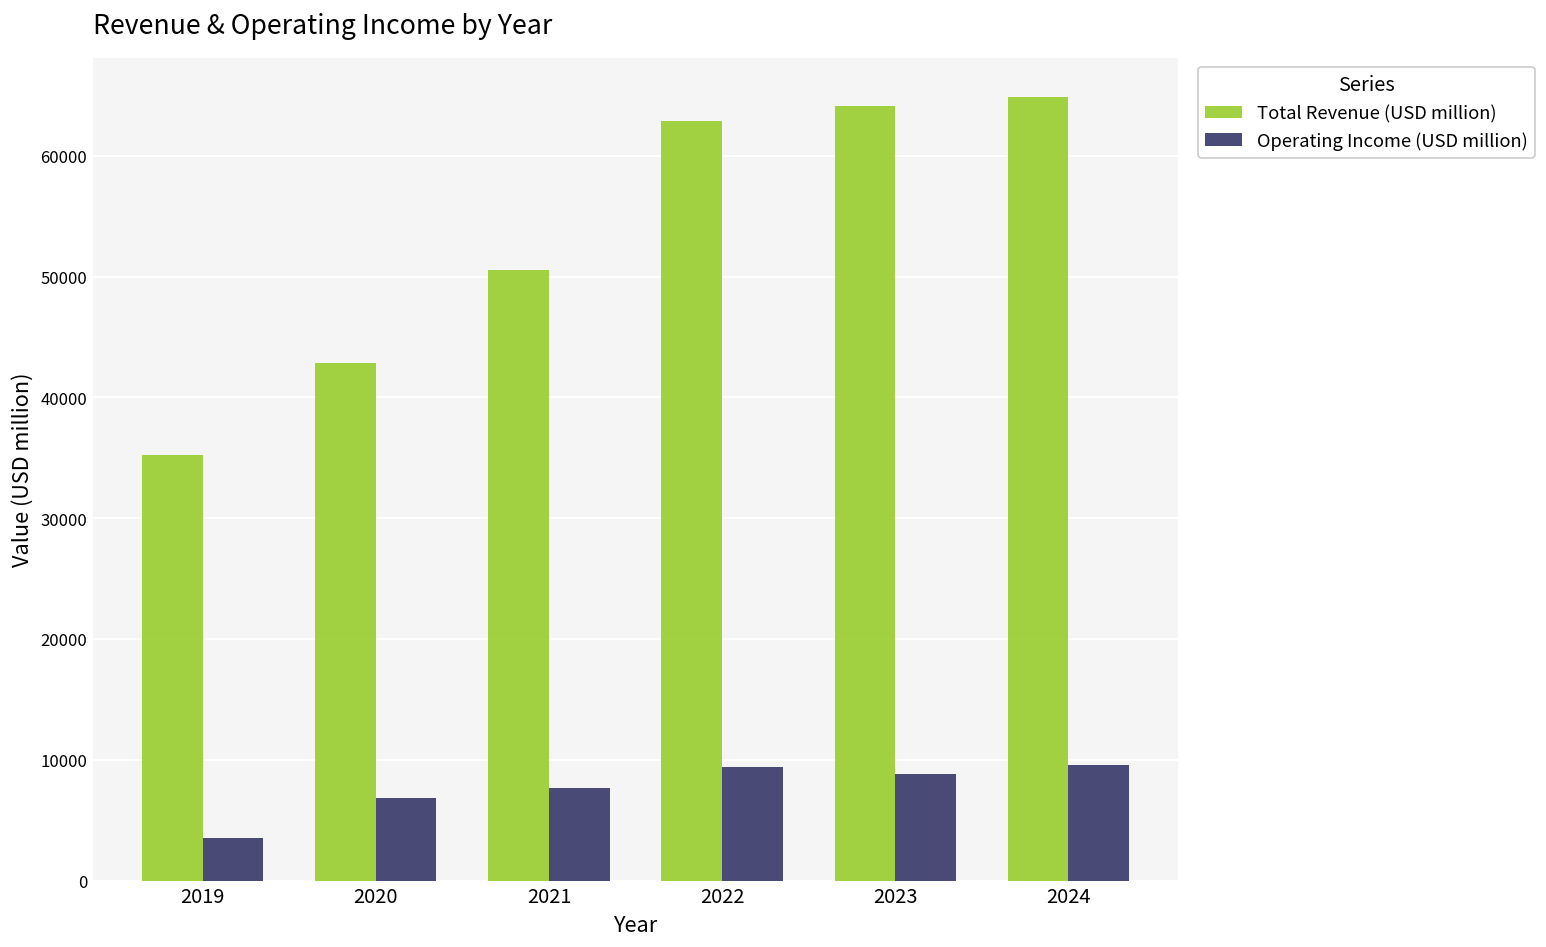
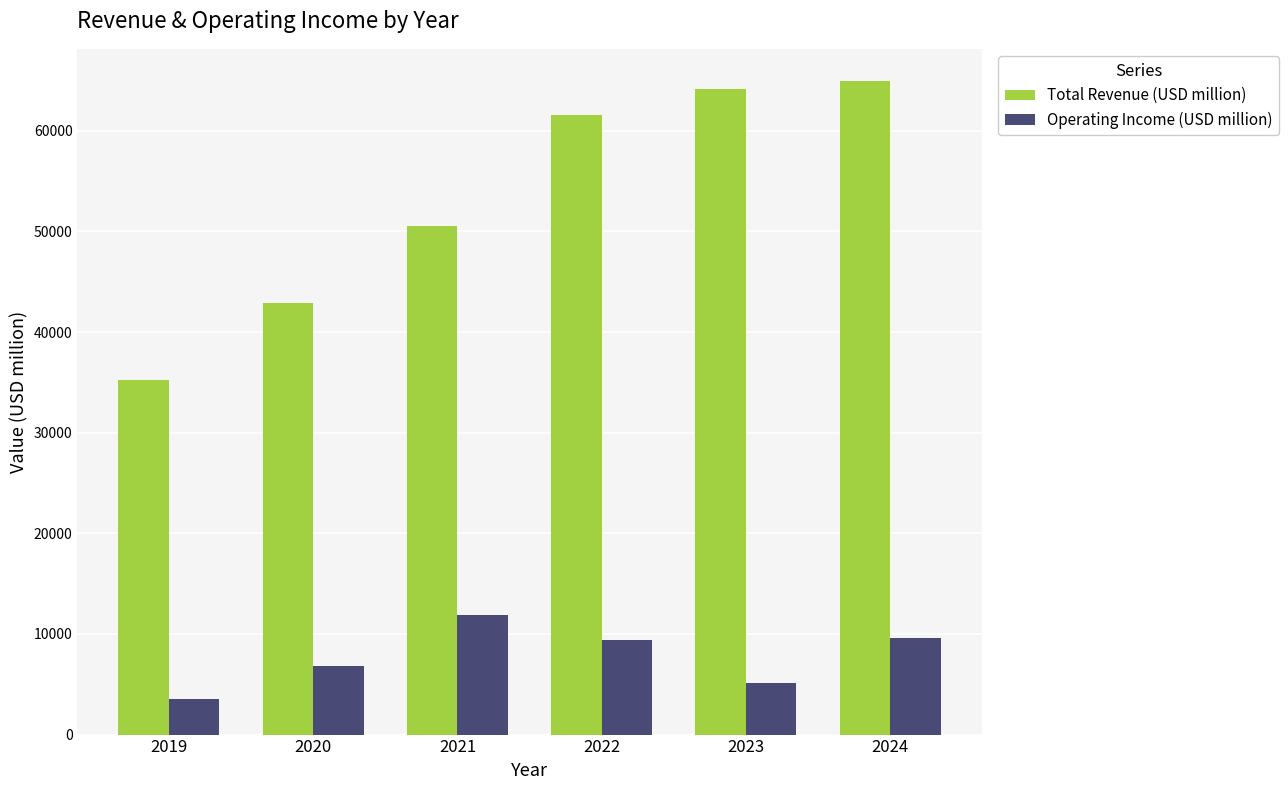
Operating Income (USD million), 2021: 7600 -> 11800
Total Revenue (USD million), 2022: 62900 -> 61600
Operating Income (USD million), 2023: 8800 -> 5100
